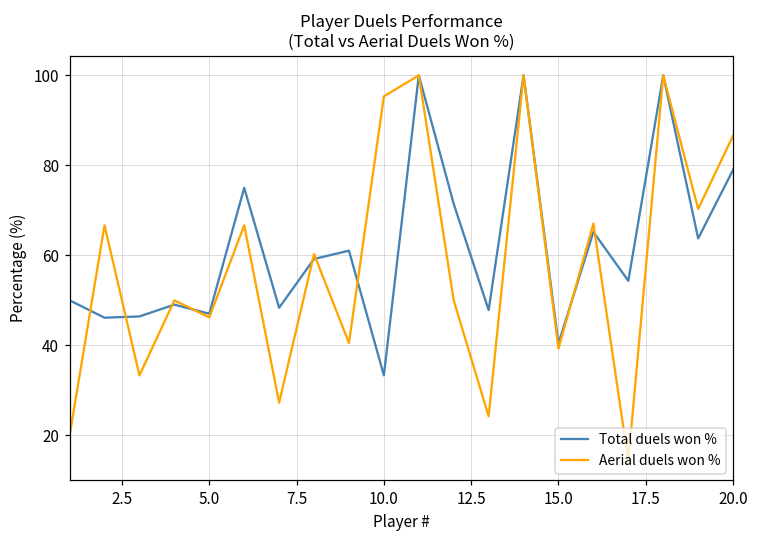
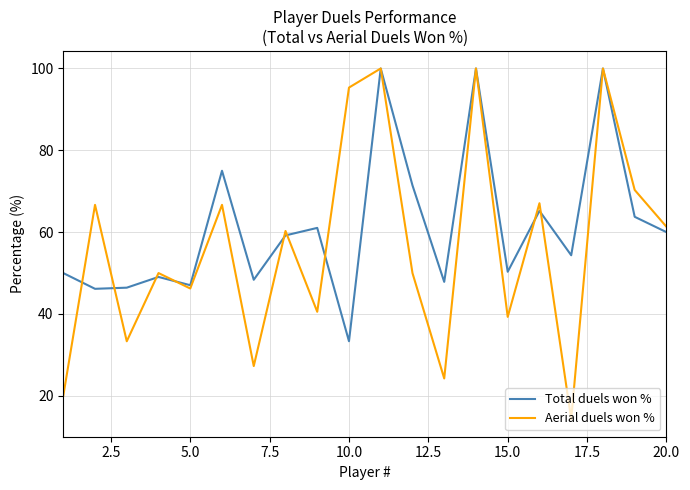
Total duels won %, 15.0: 40 -> 50
Total duels won %, 20.0: 79 -> 60
Aerial duels won %, 20.0: 87 -> 61
